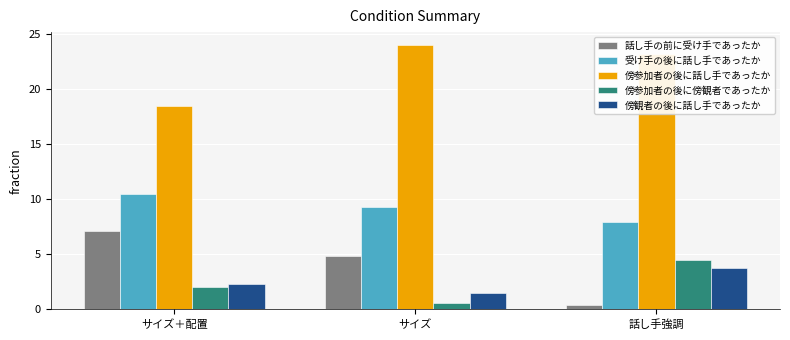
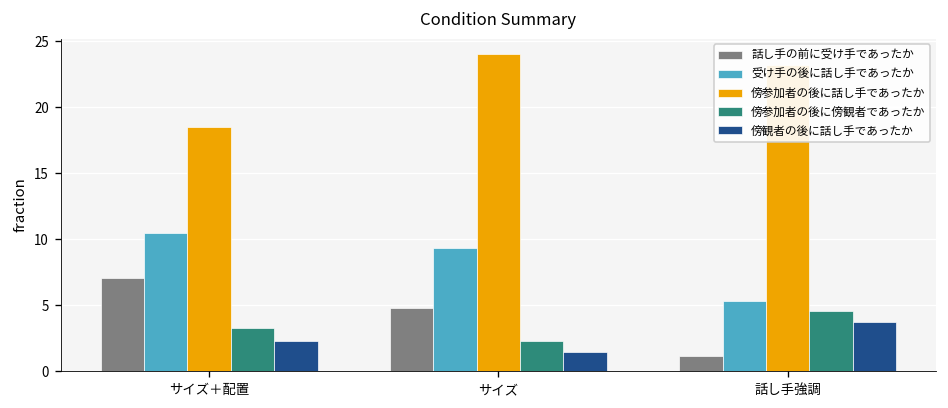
傍参加者の後に傍観者であったか, サイズ＋配置: 2.0 -> 3.3
傍参加者の後に傍観者であったか, サイズ: 0.6 -> 2.3
話し手の前に受け手であったか, 話し手強調: 0.4 -> 1.2
受け手の後に話し手であったか, 話し手強調: 7.9 -> 5.3
